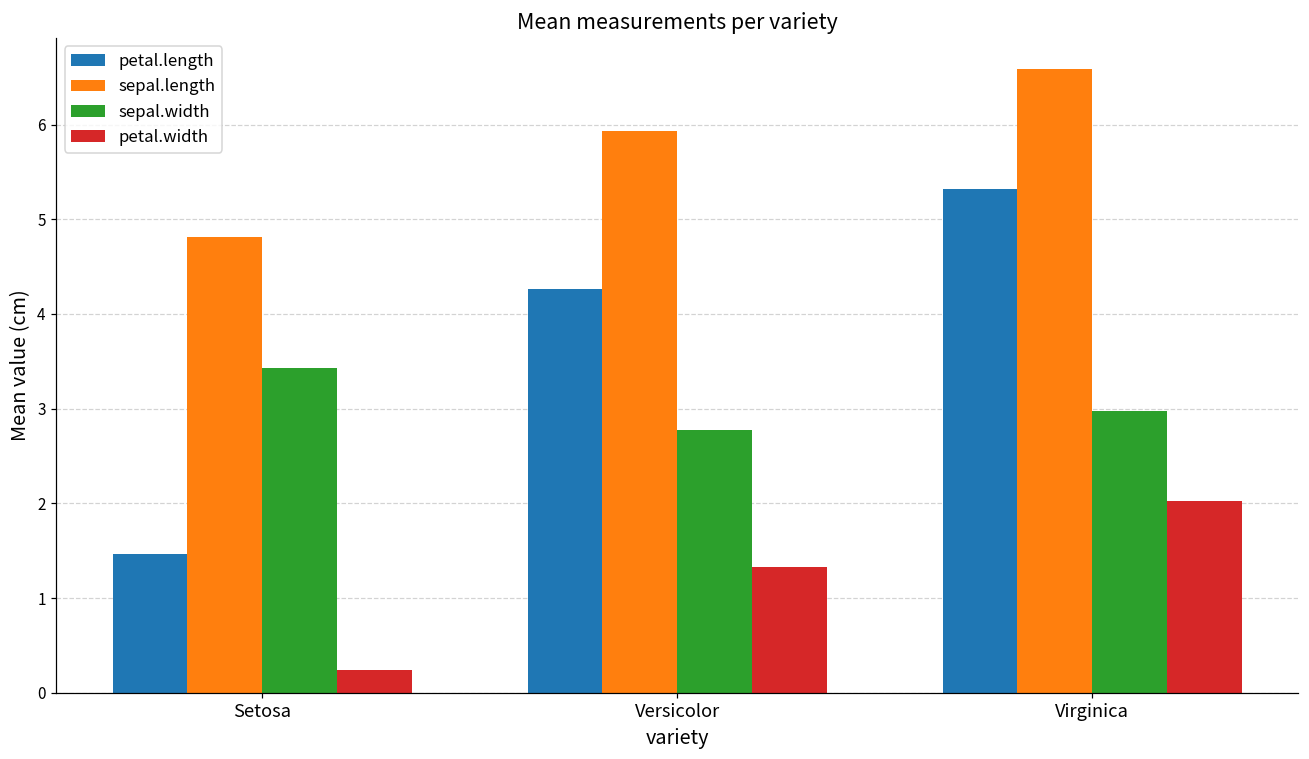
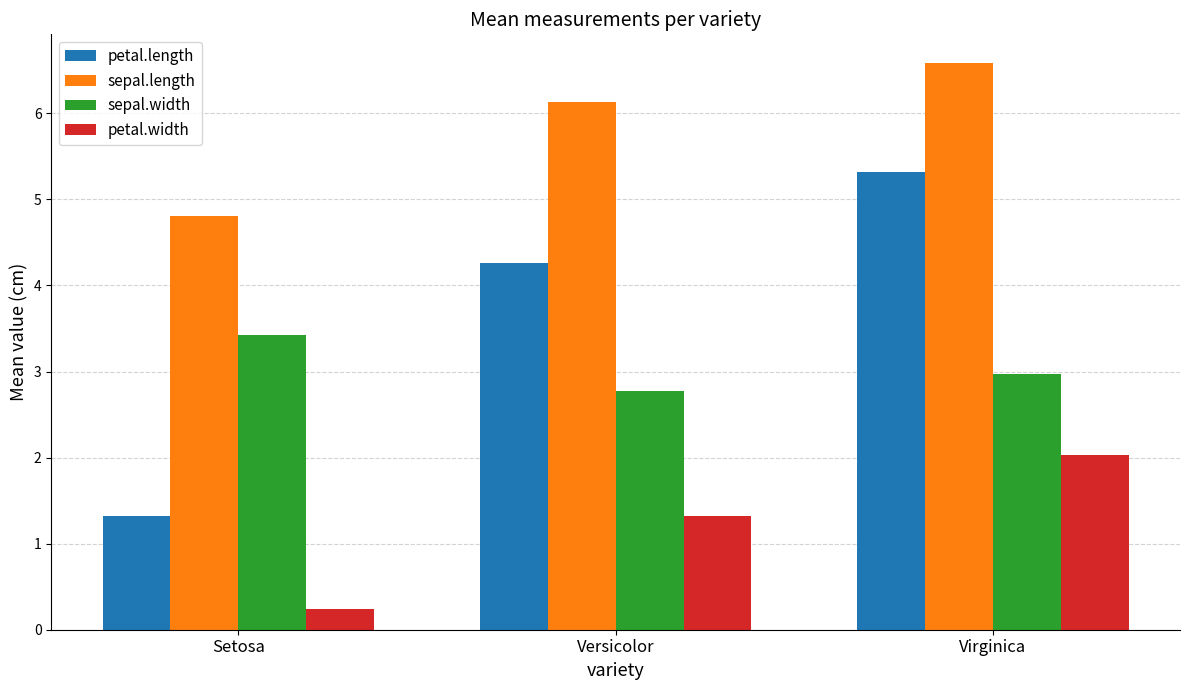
petal.length, Setosa: 1.5 -> 1.3
sepal.length, Versicolor: 5.9 -> 6.1
